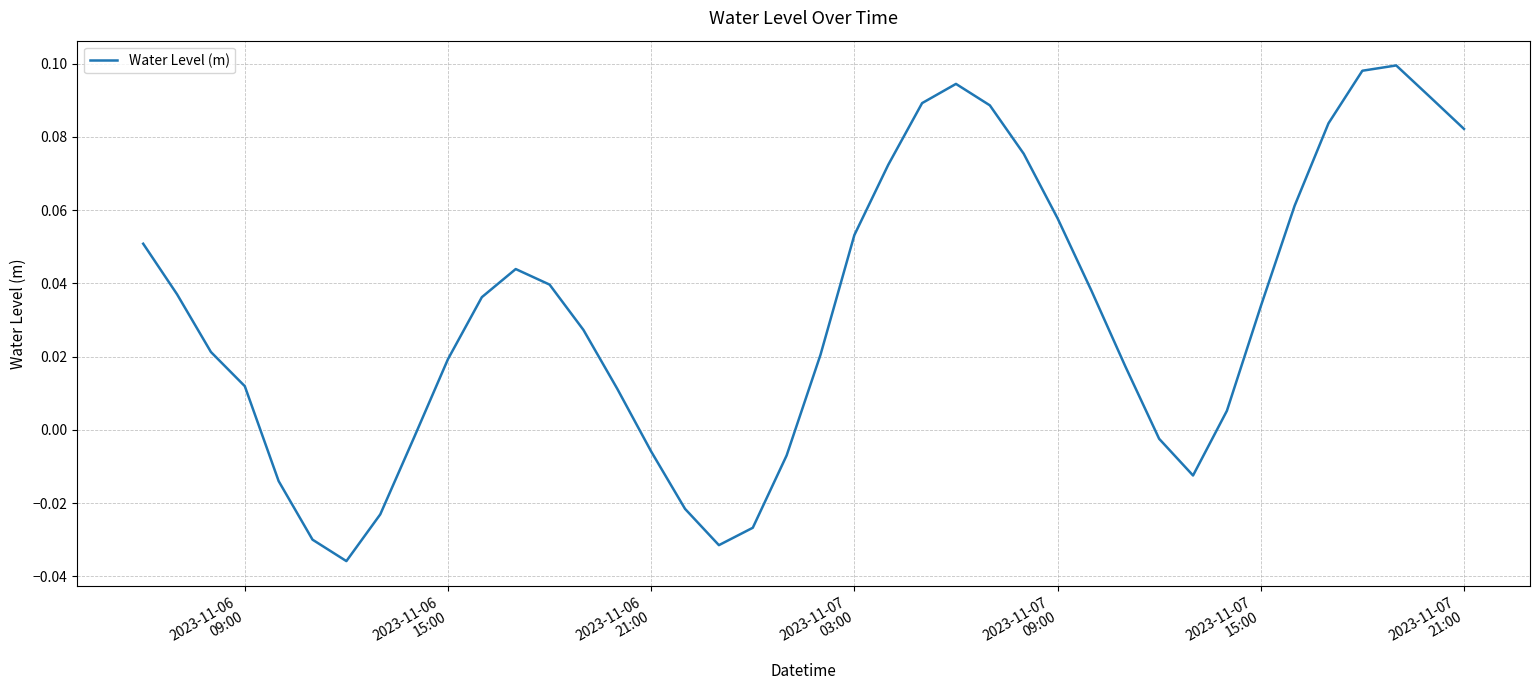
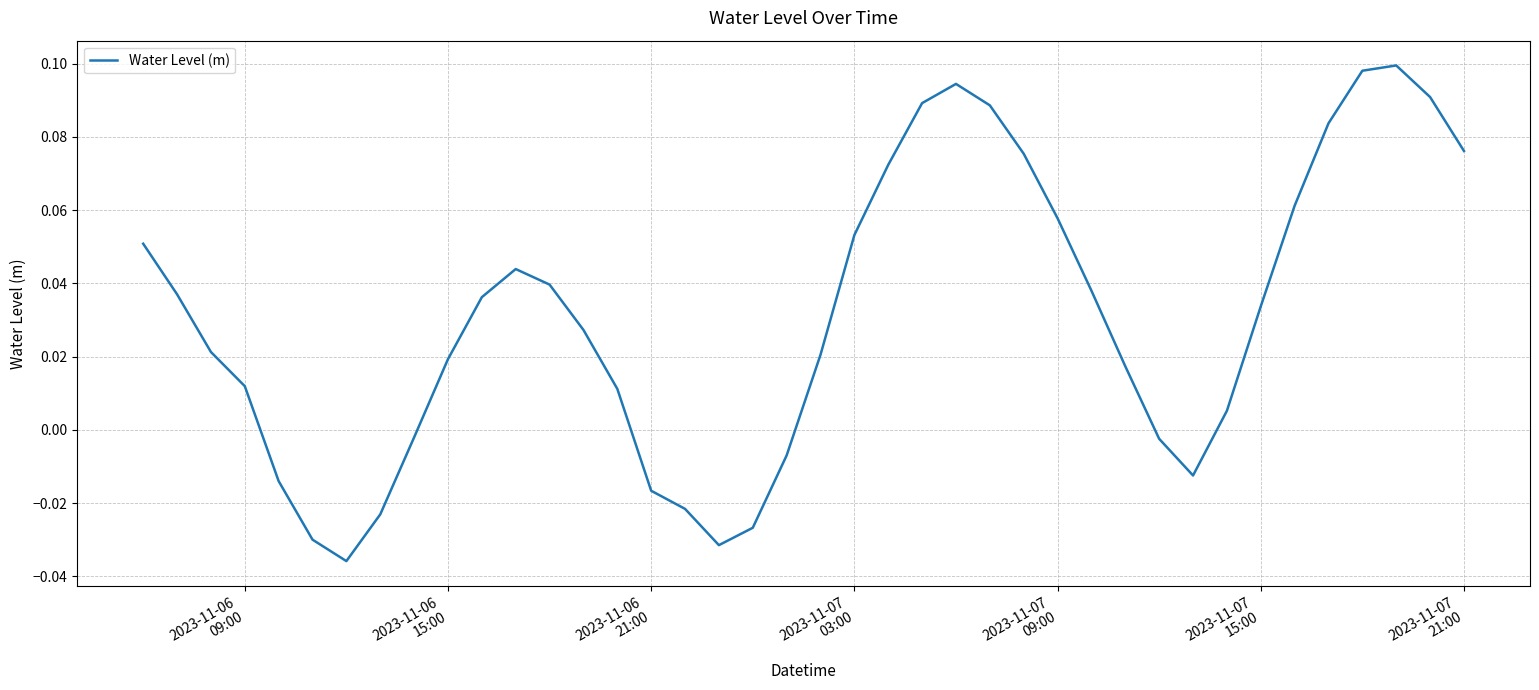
2023-11-06 21:00: -0.006 -> -0.017
2023-11-07 21:00: 0.082 -> 0.076
